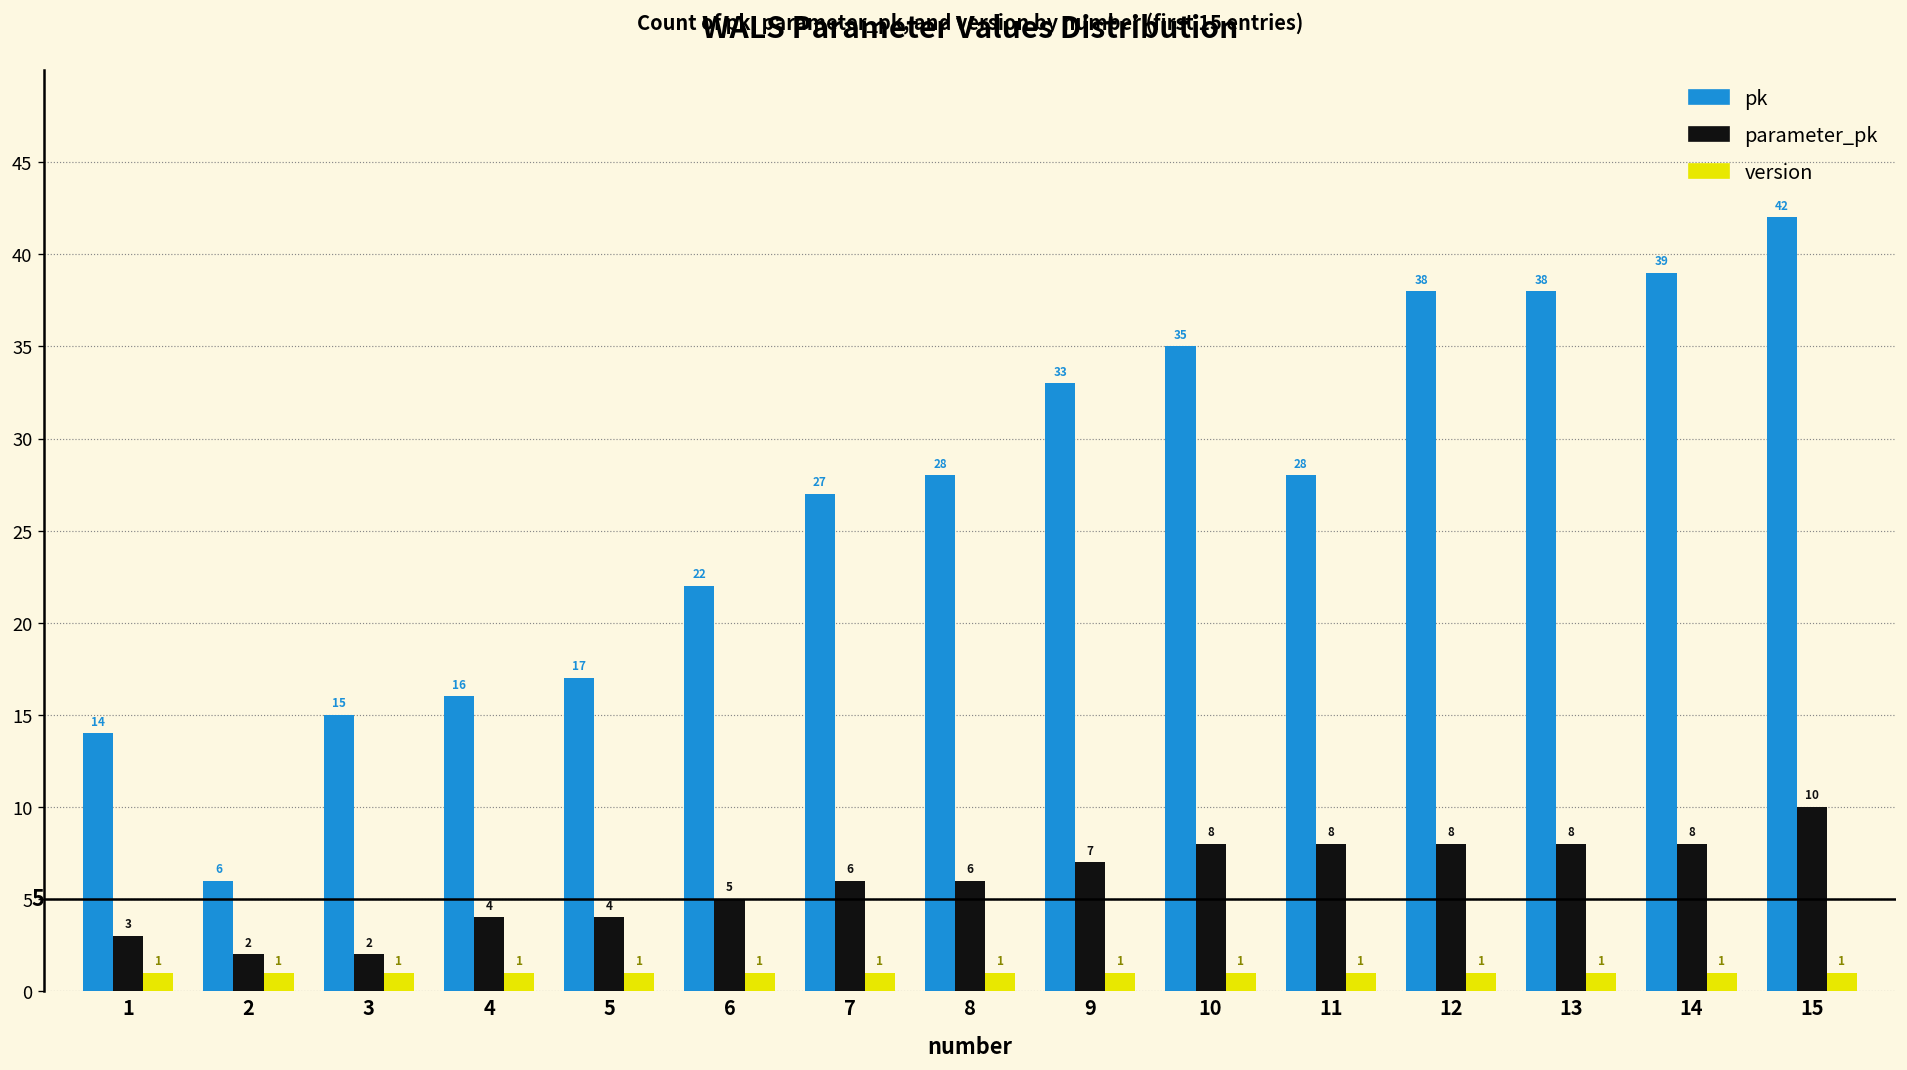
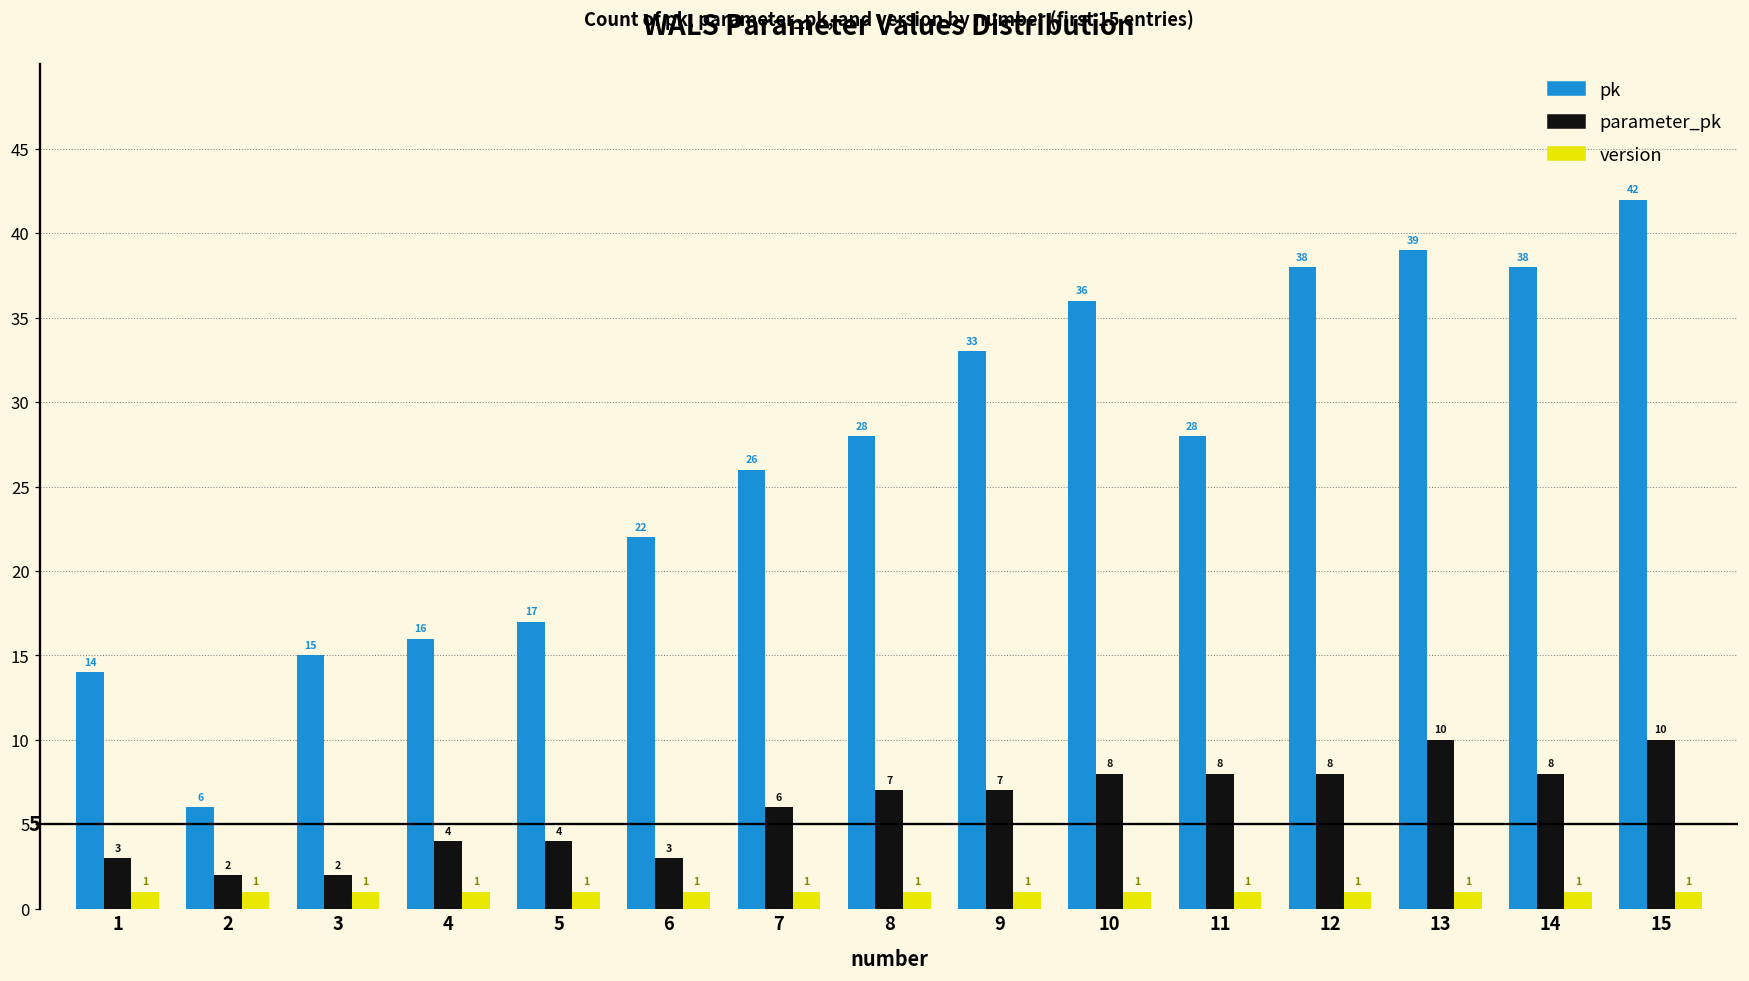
parameter_pk, 6: 5 -> 3
pk, 7: 27 -> 26
parameter_pk, 8: 6 -> 7
pk, 10: 35 -> 36
pk, 13: 38 -> 39
parameter_pk, 13: 8 -> 10
pk, 14: 39 -> 38
